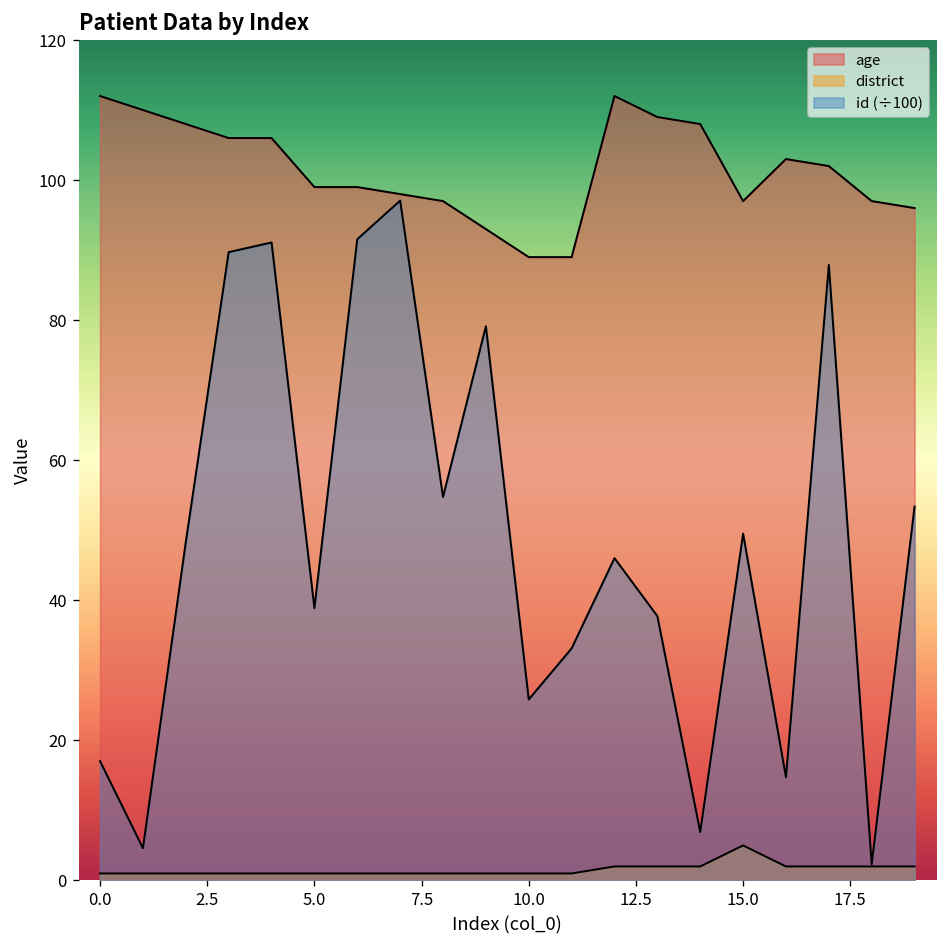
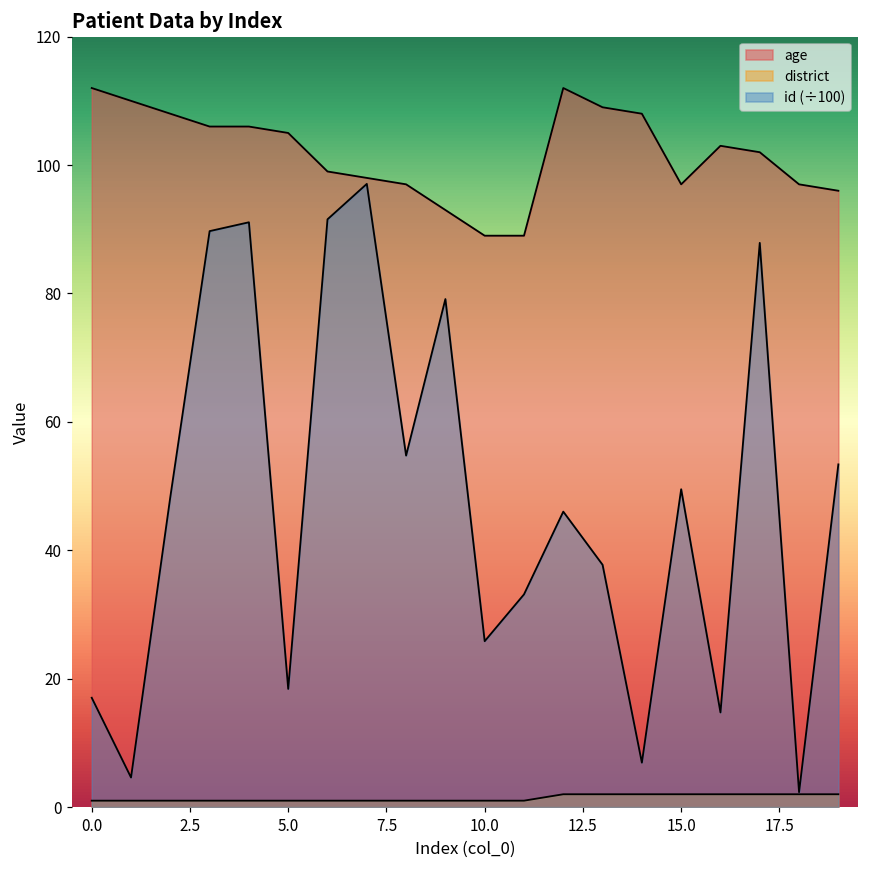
age, 5.0: 99 -> 105
id (÷100), 5.0: 39 -> 18
district, 15.0: 5 -> 2
